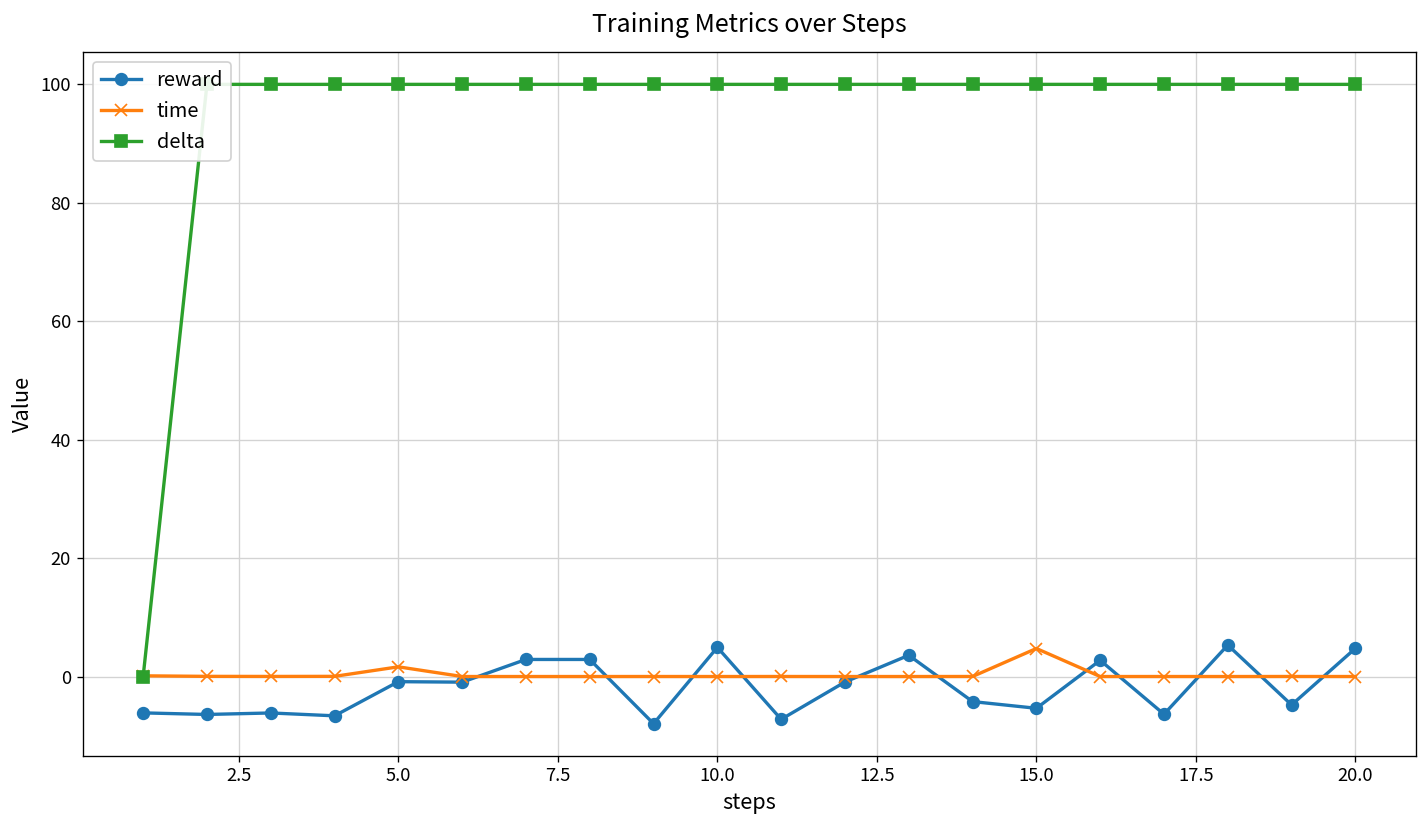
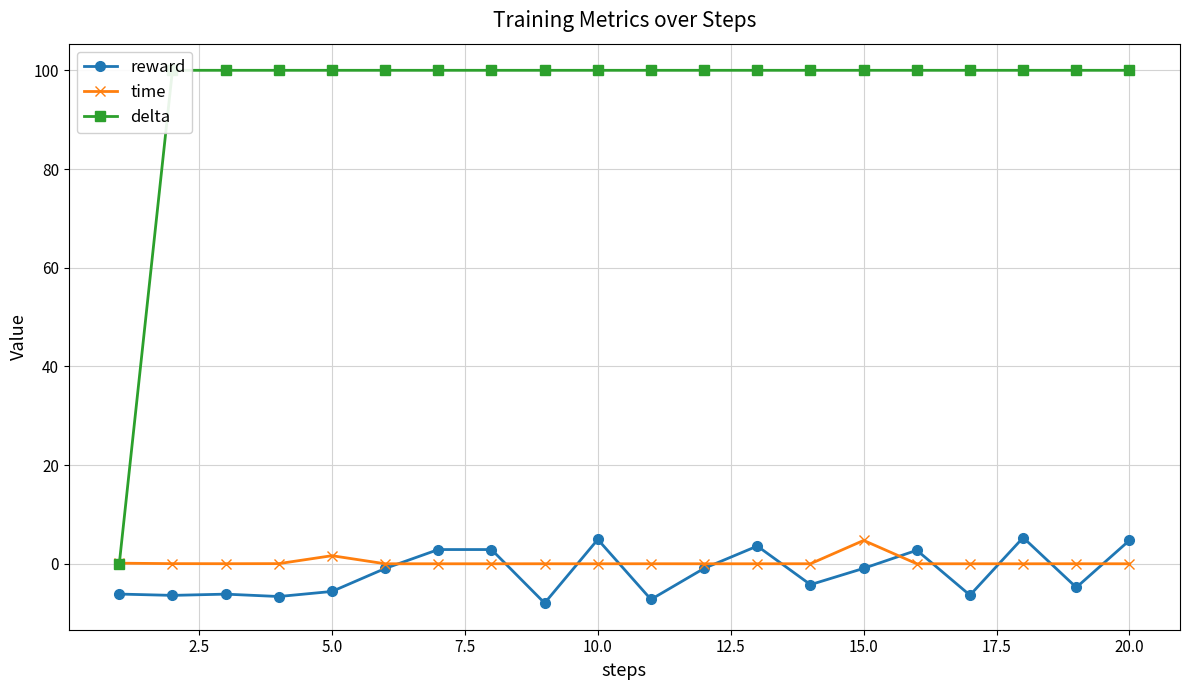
reward, 5.0: -1 -> -6
reward, 15.0: -5 -> -1
